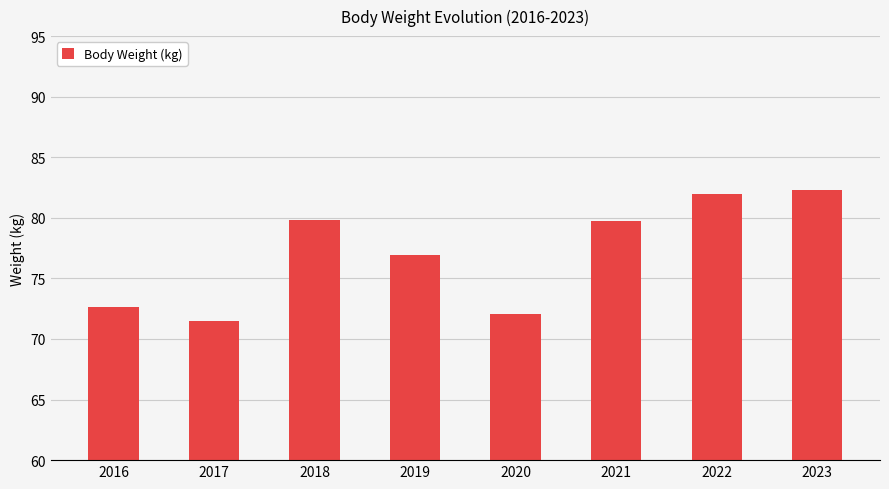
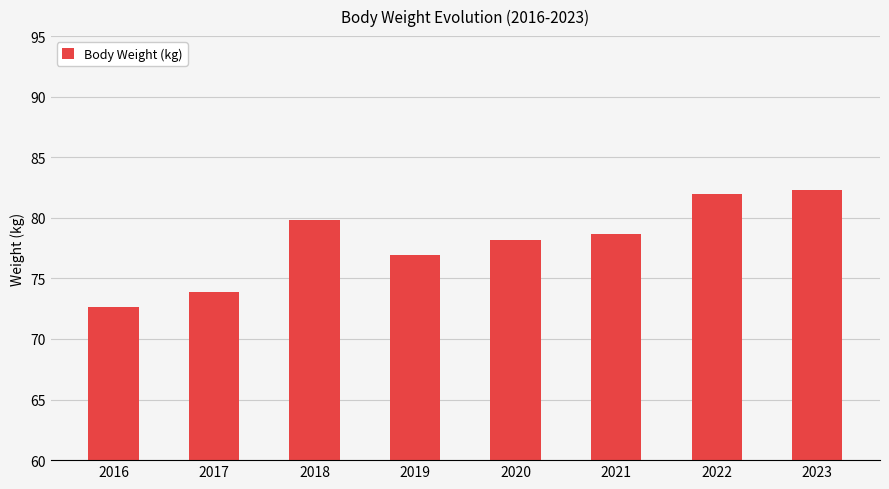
2017: 71.5 -> 73.9
2020: 72.1 -> 78.2
2021: 79.7 -> 78.7
